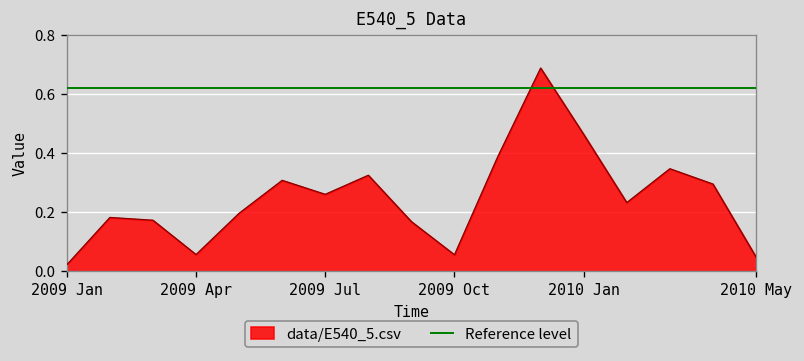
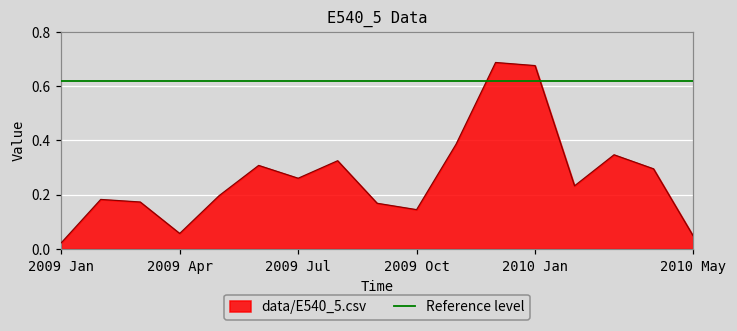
2009 Oct: 0.06 -> 0.14
2010 Jan: 0.46 -> 0.68
